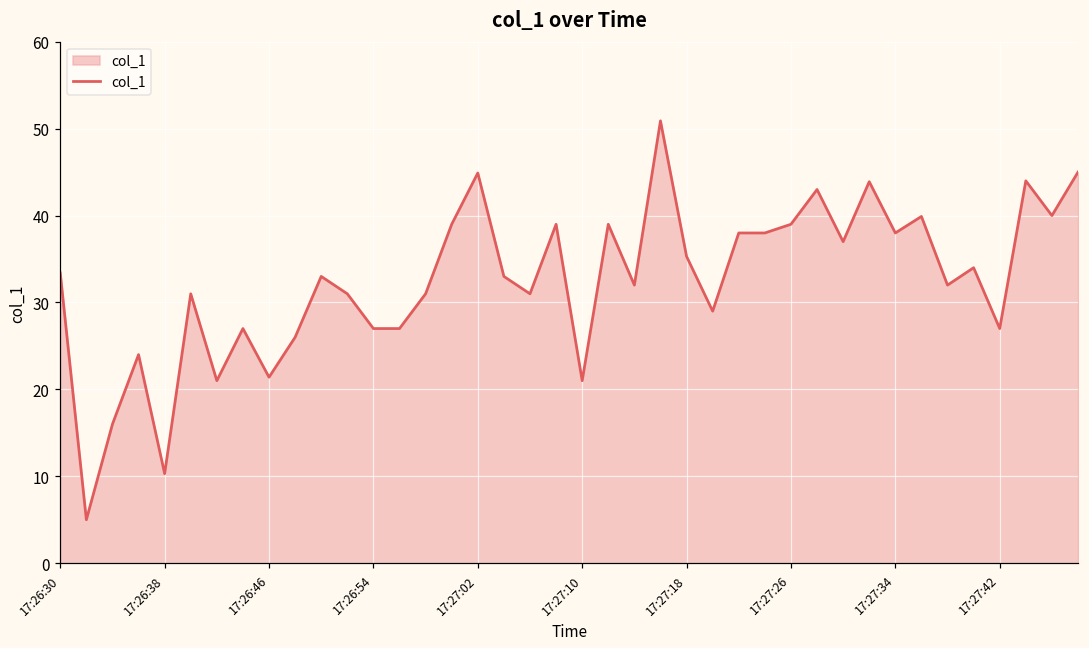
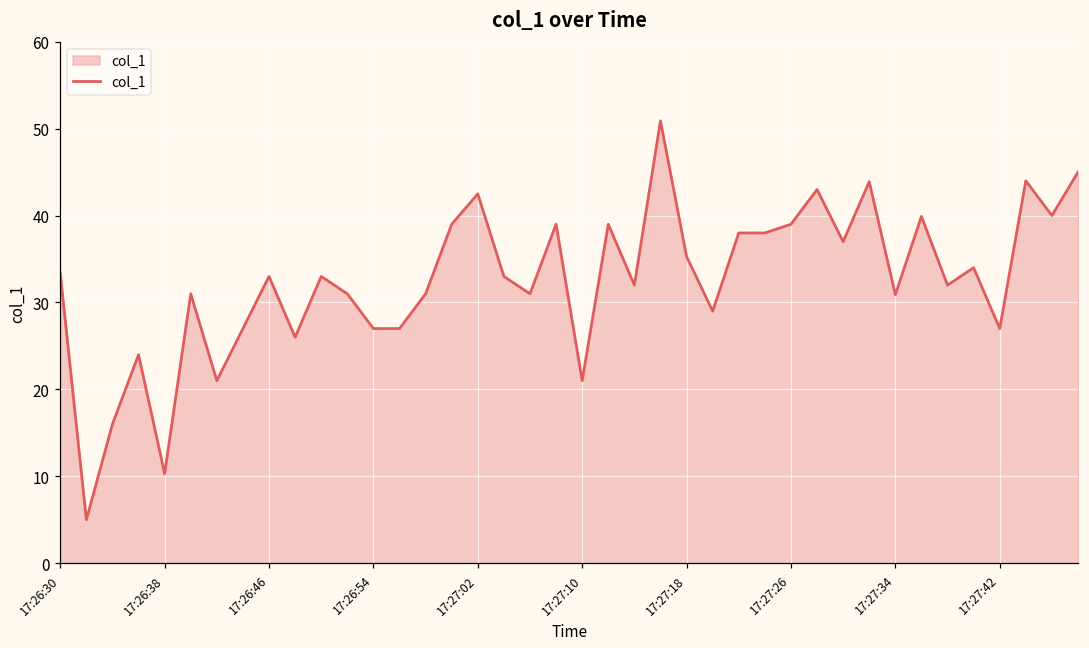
17:26:46: 21 -> 33
17:27:02: 45 -> 43
17:27:34: 38 -> 31
